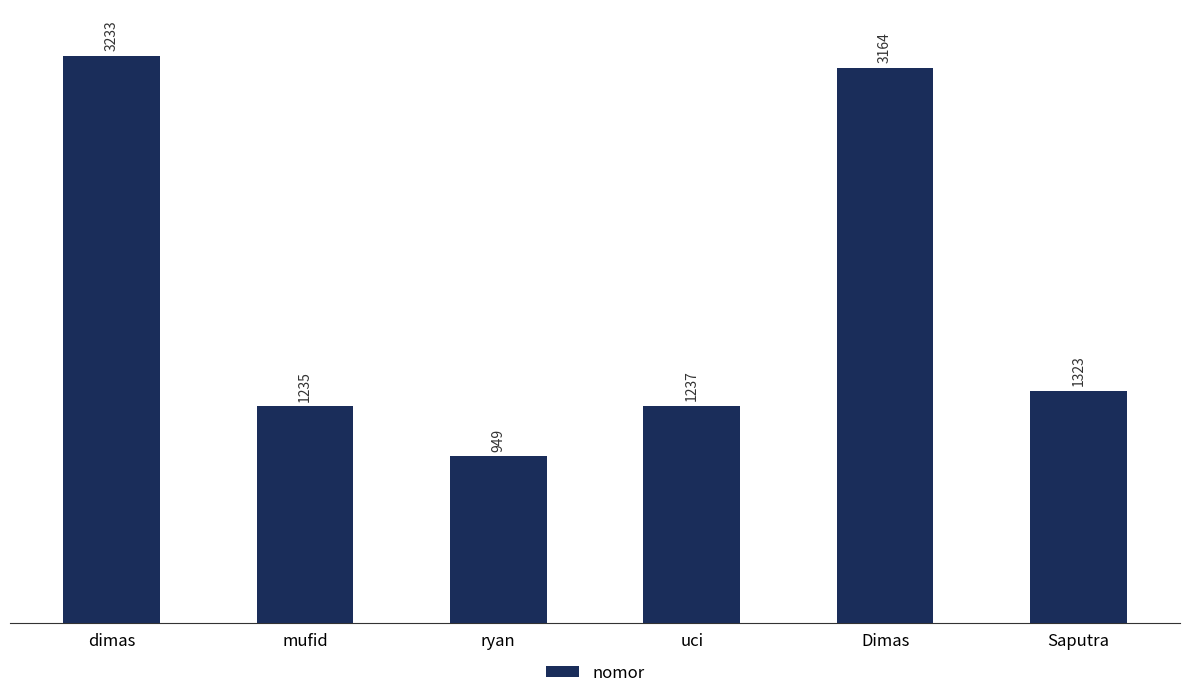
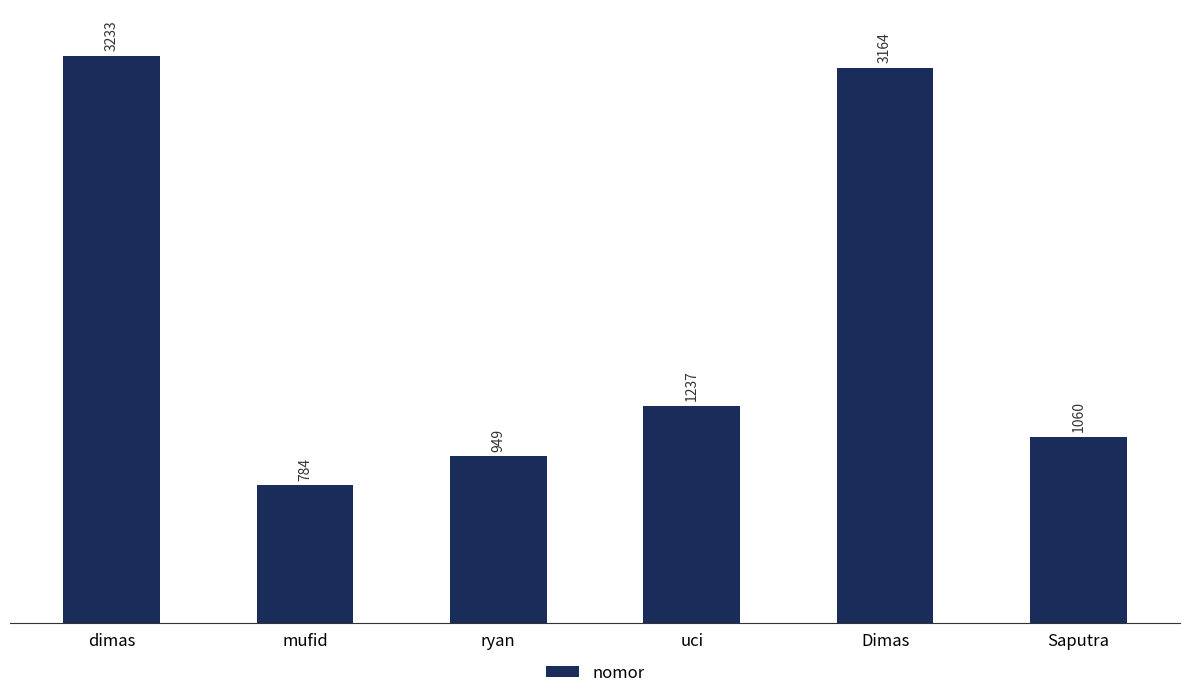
mufid: 1235 -> 784
Saputra: 1323 -> 1060
